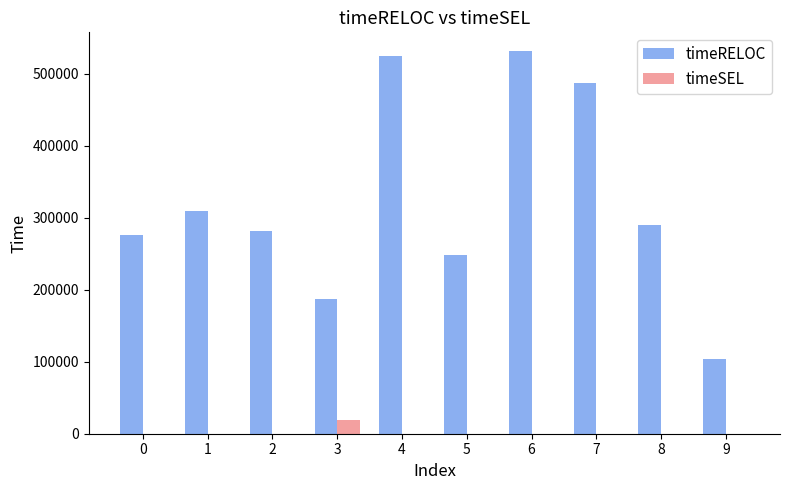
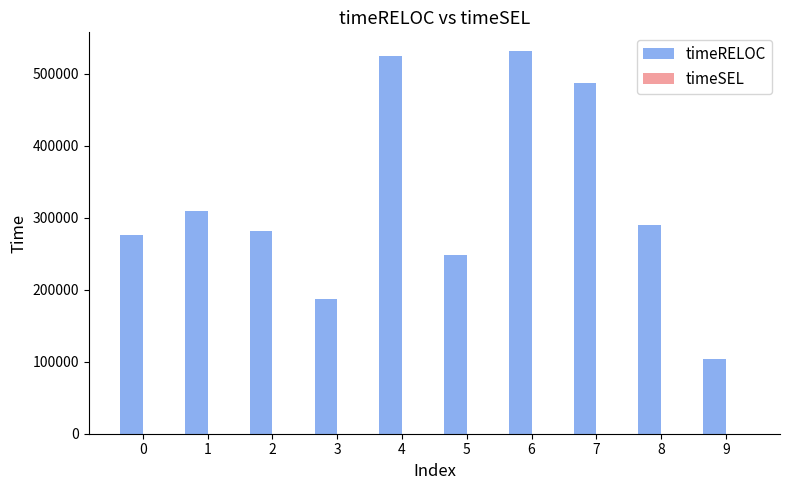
timeSEL, 3: 20000 -> 0
